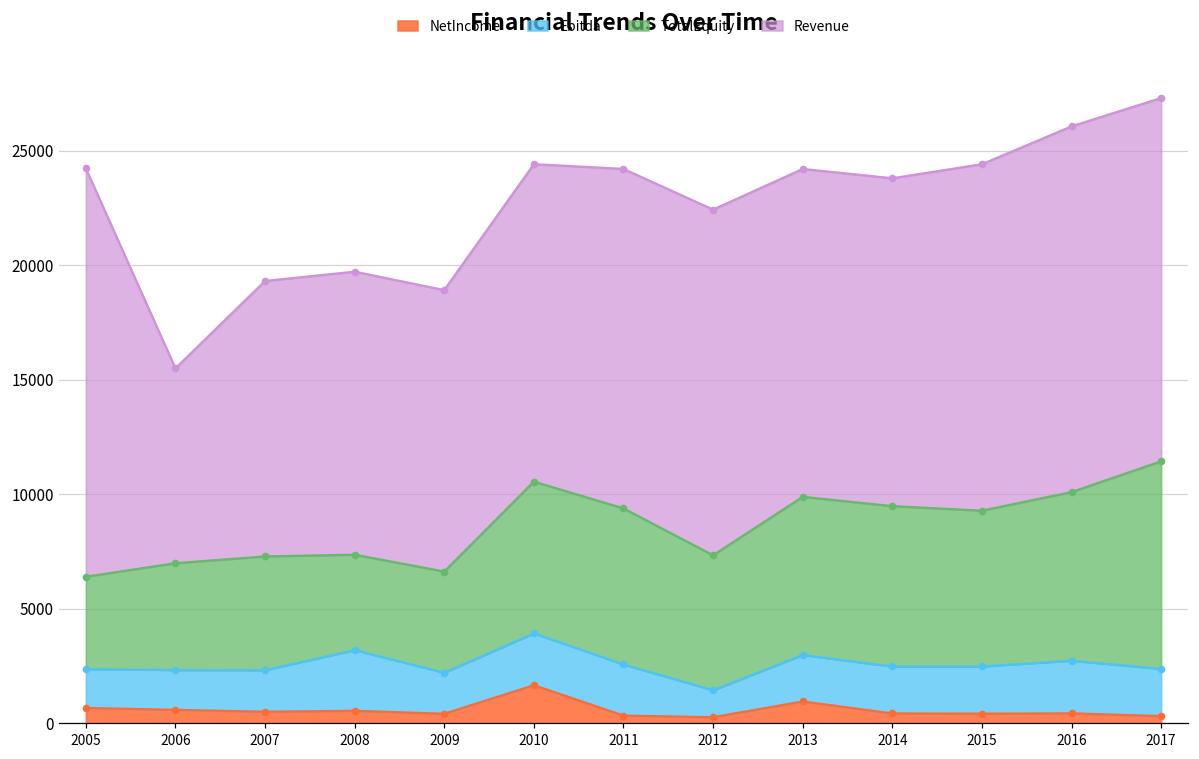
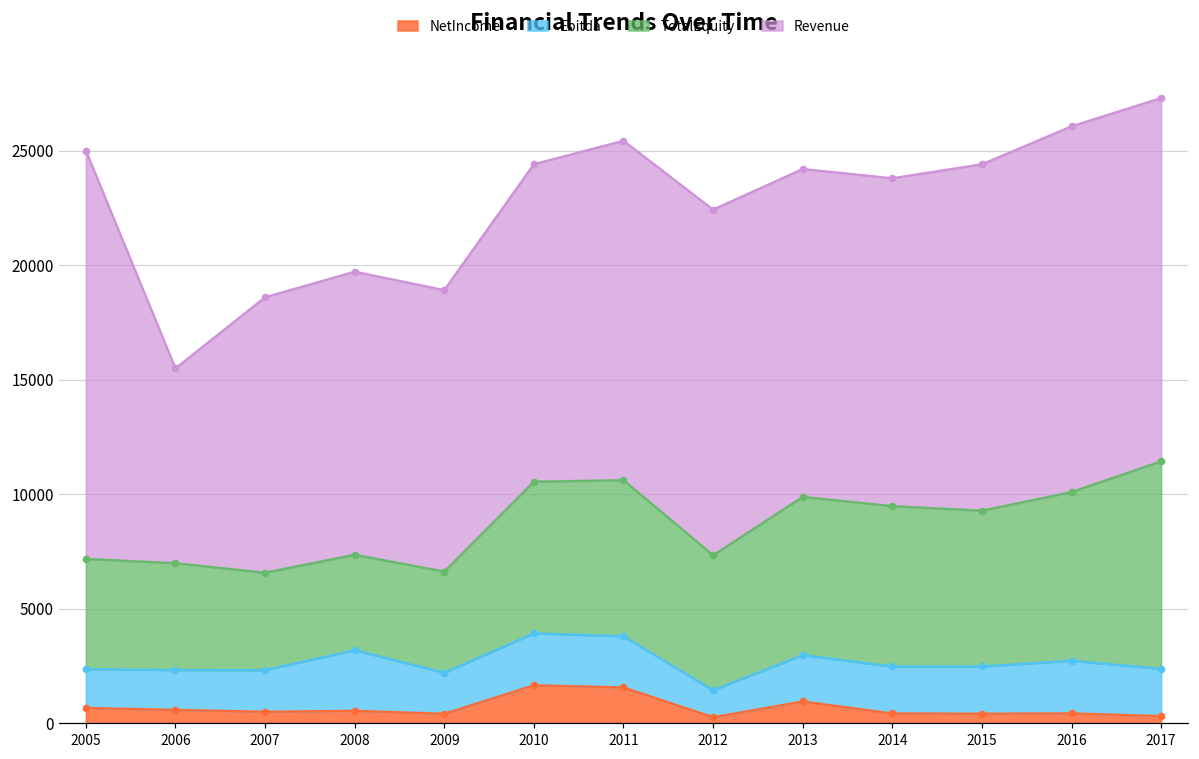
TotalEquity, 2005: 4000 -> 4800
TotalEquity, 2007: 5000 -> 4300
NetIncome, 2011: 300 -> 1600
